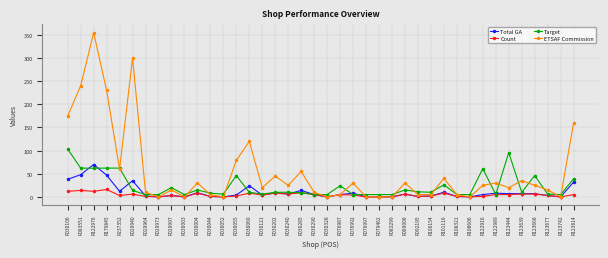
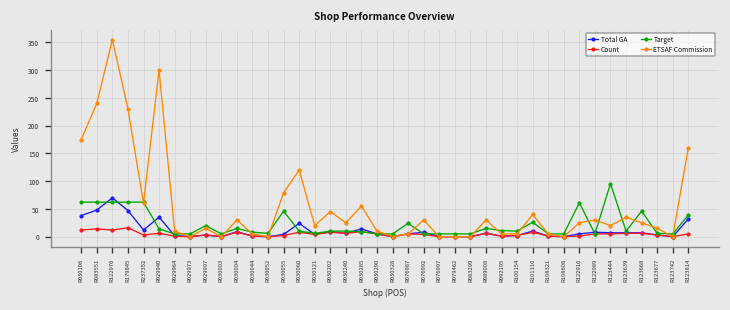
Target, R030106: 100 -> 60
